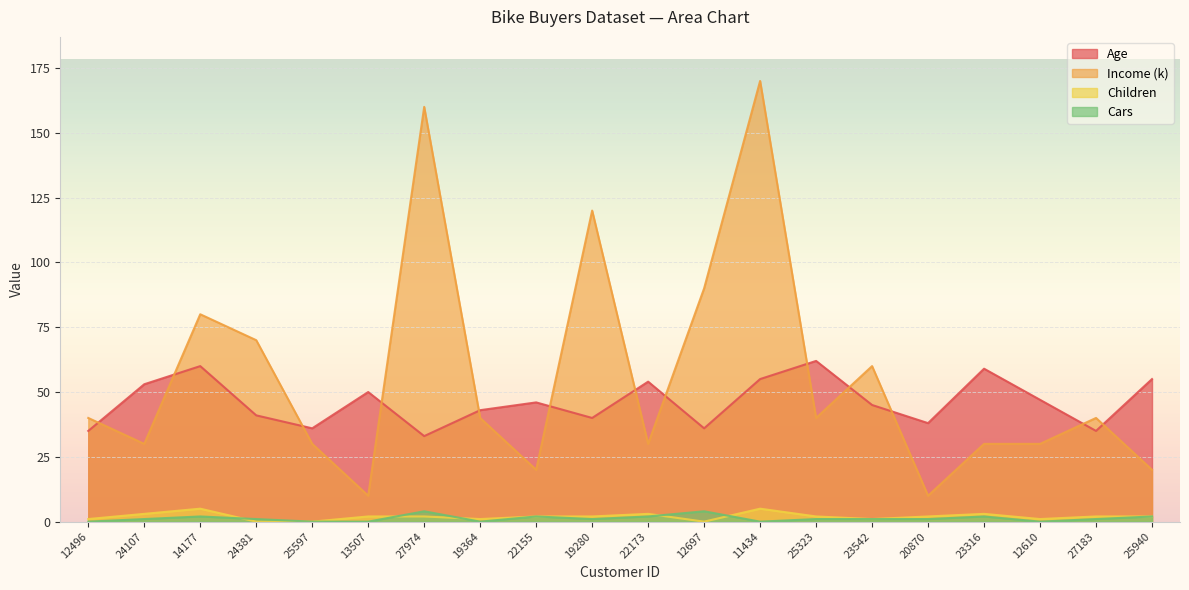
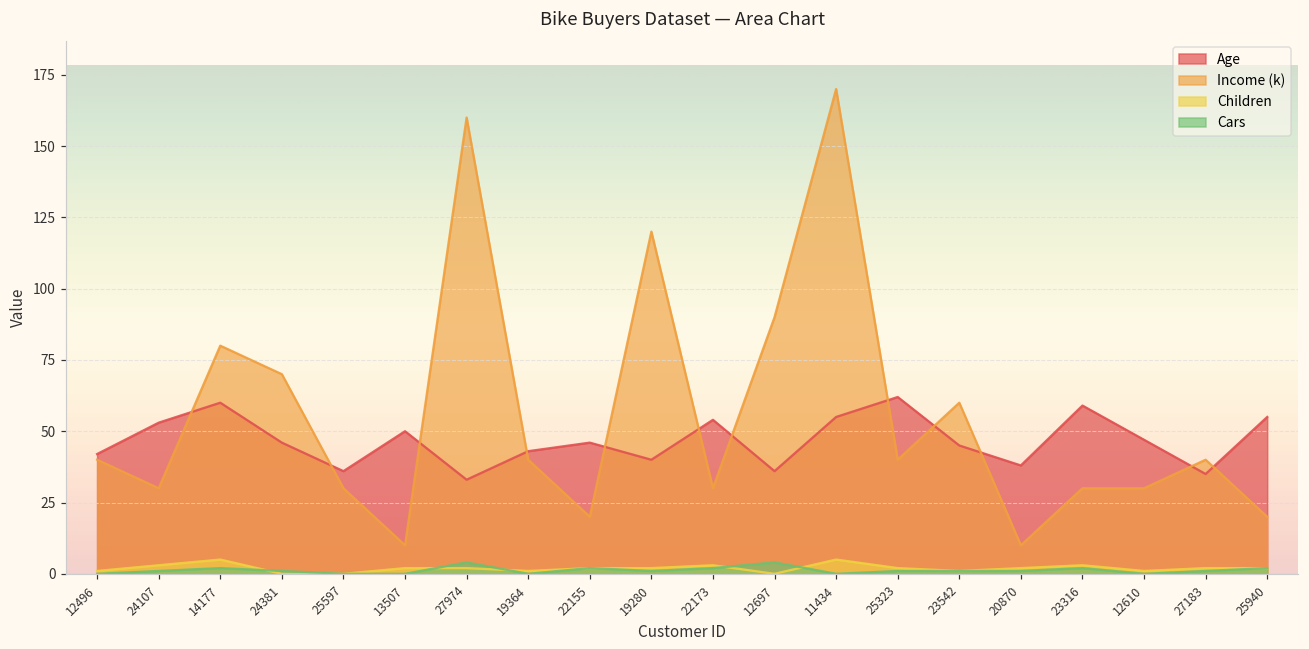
Age, 12496: 35 -> 42
Age, 24381: 41 -> 46
